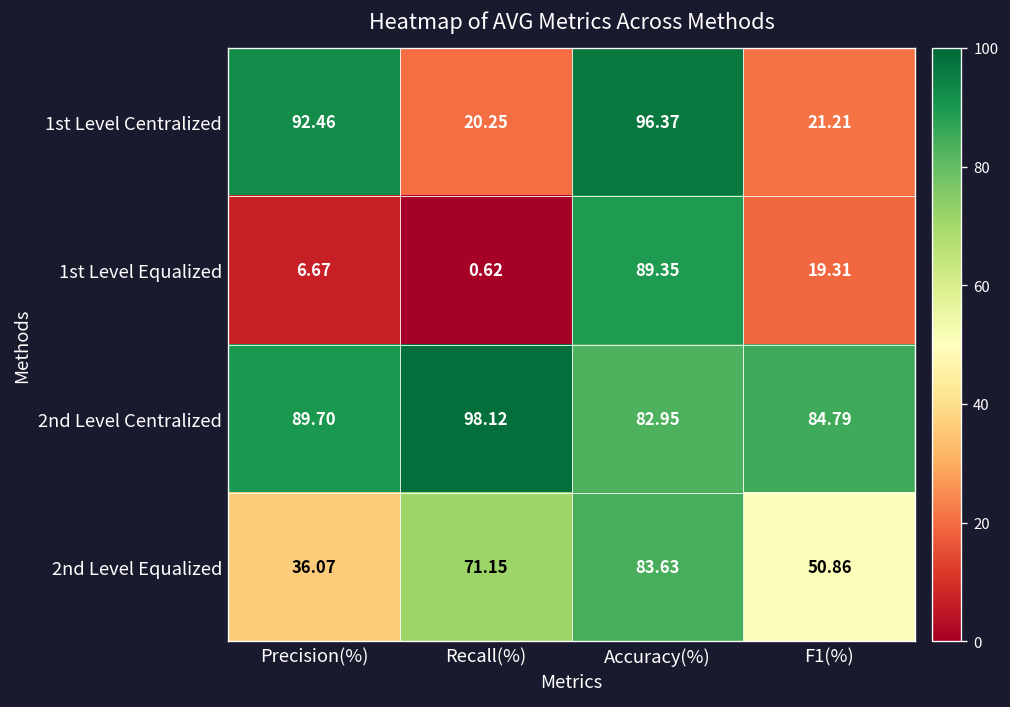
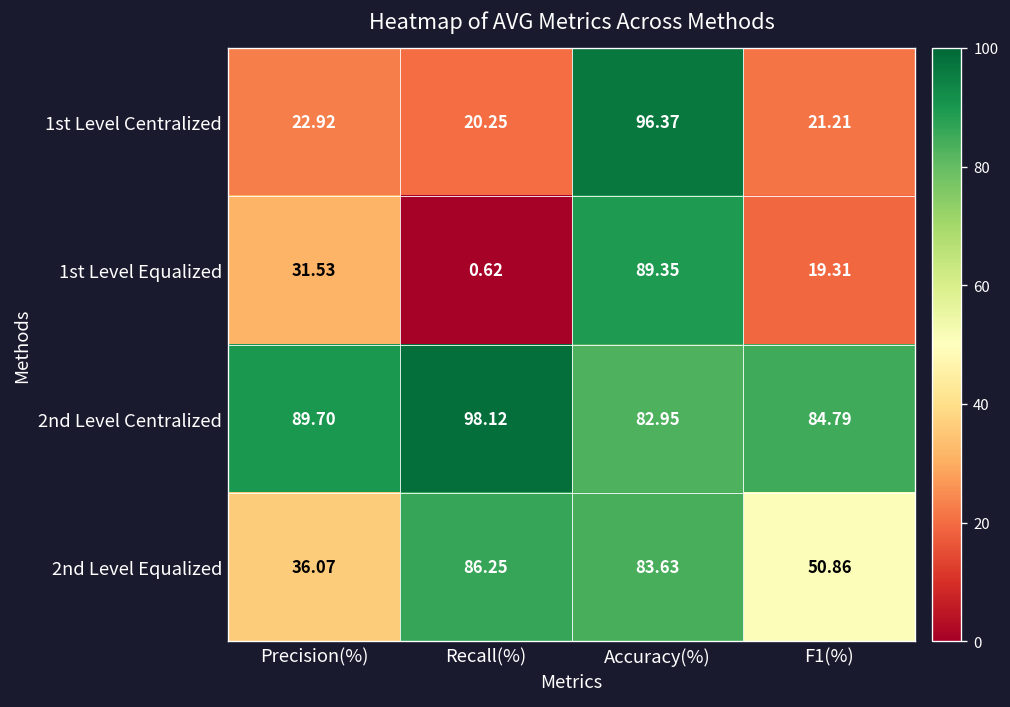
1st Level Centralized, Precision(%): 92.46 -> 22.92
1st Level Equalized, Precision(%): 6.67 -> 31.53
2nd Level Equalized, Recall(%): 71.15 -> 86.25
